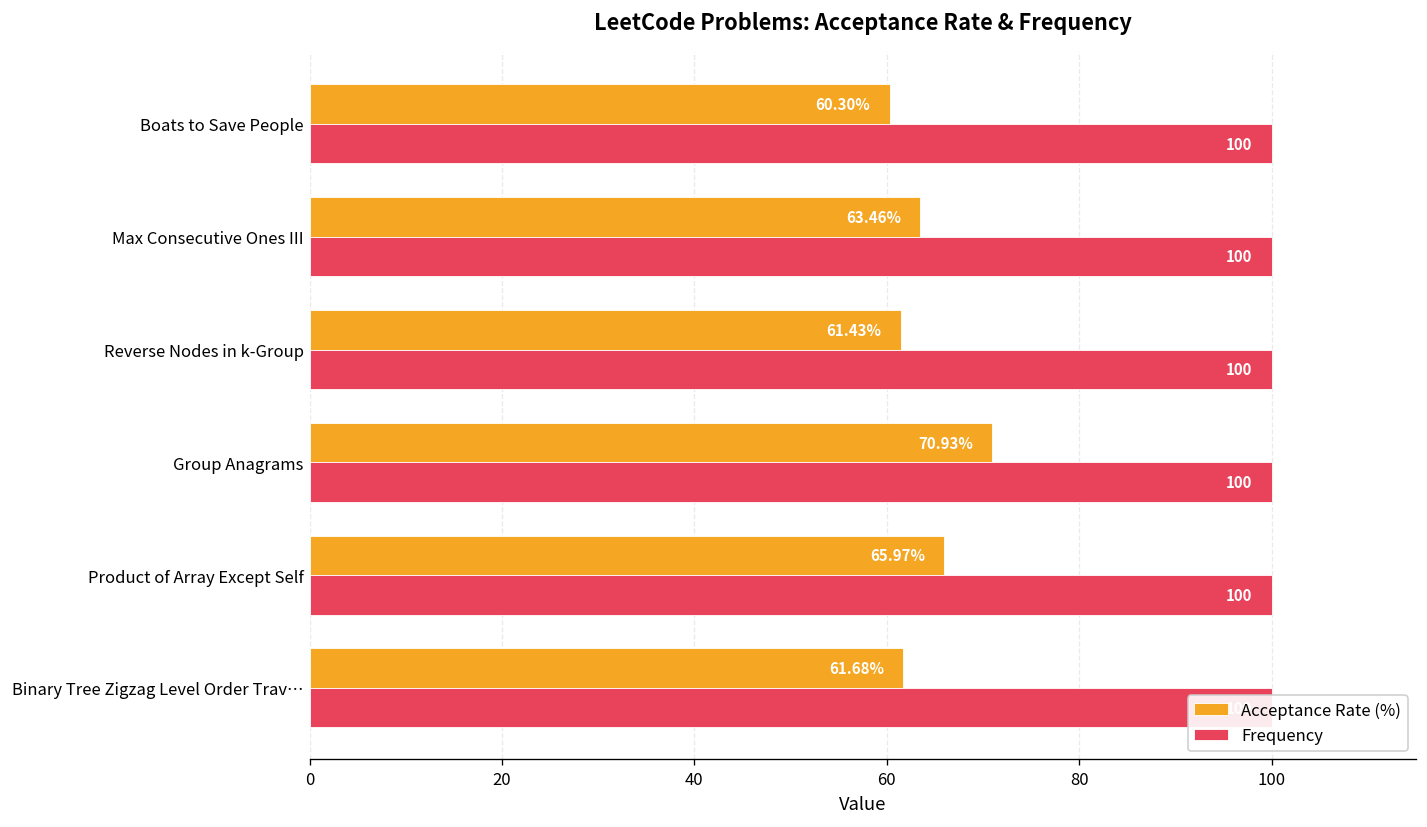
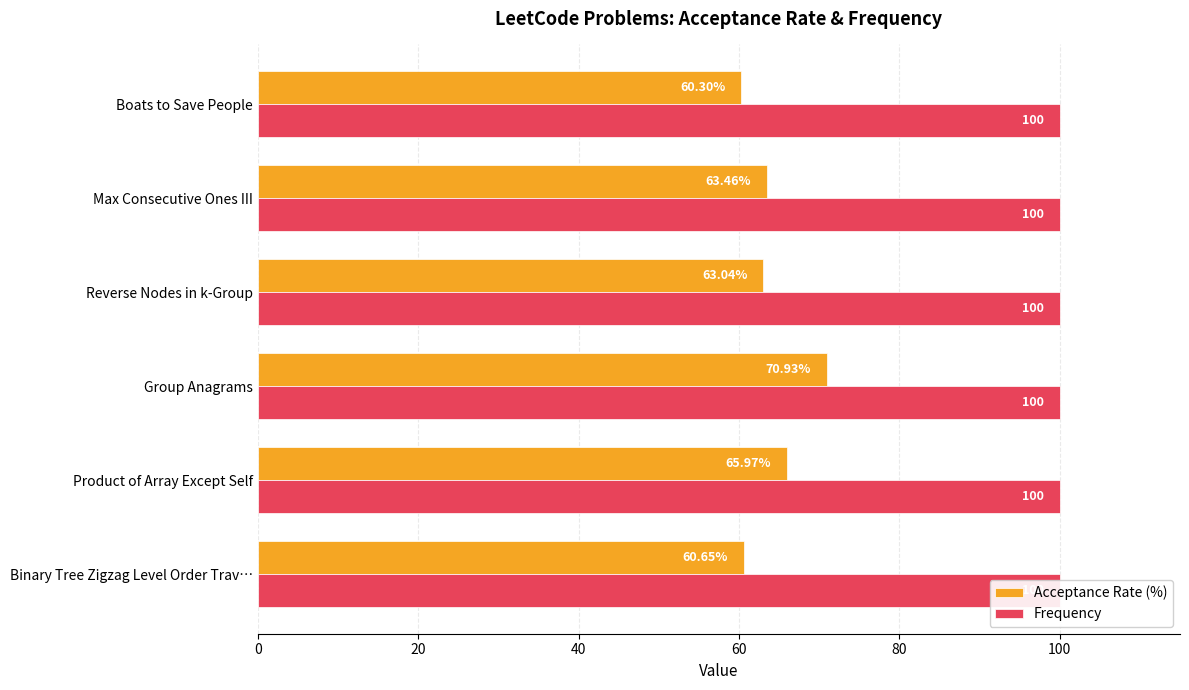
Acceptance Rate (%), Reverse Nodes in k-Group: 61.43% -> 63.04%
Acceptance Rate (%), Binary Tree Zigzag Level Order Trav…: 61.68% -> 60.65%
